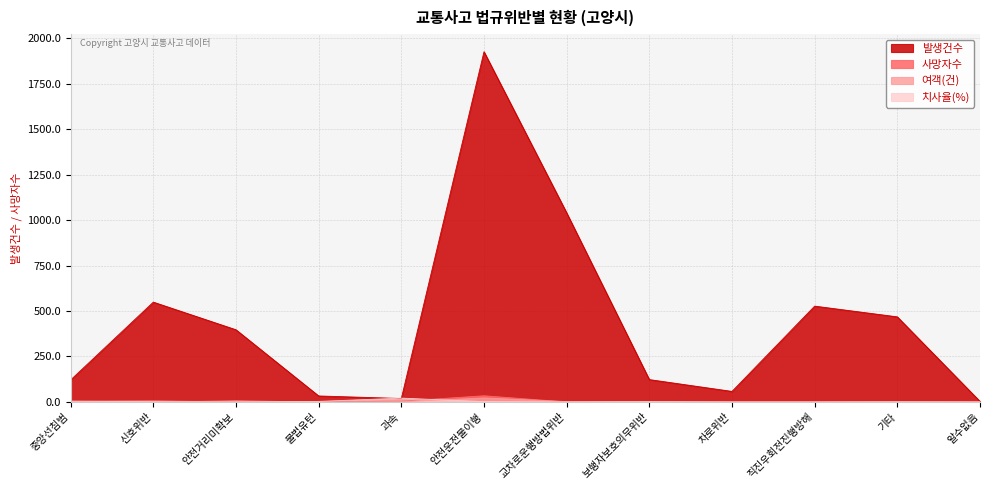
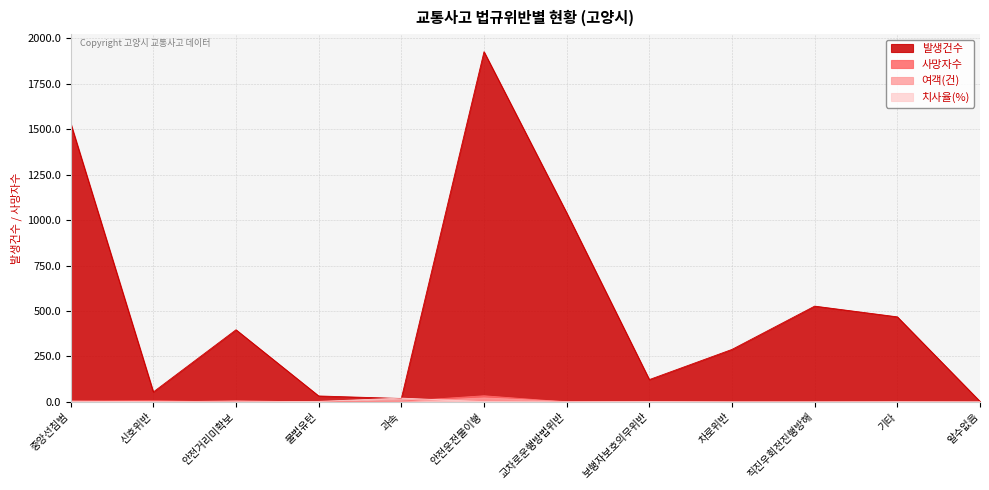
발생건수, 중앙선침범: 120 -> 1530
발생건수, 신호위반: 550 -> 60
발생건수, 차로위반: 60 -> 290
